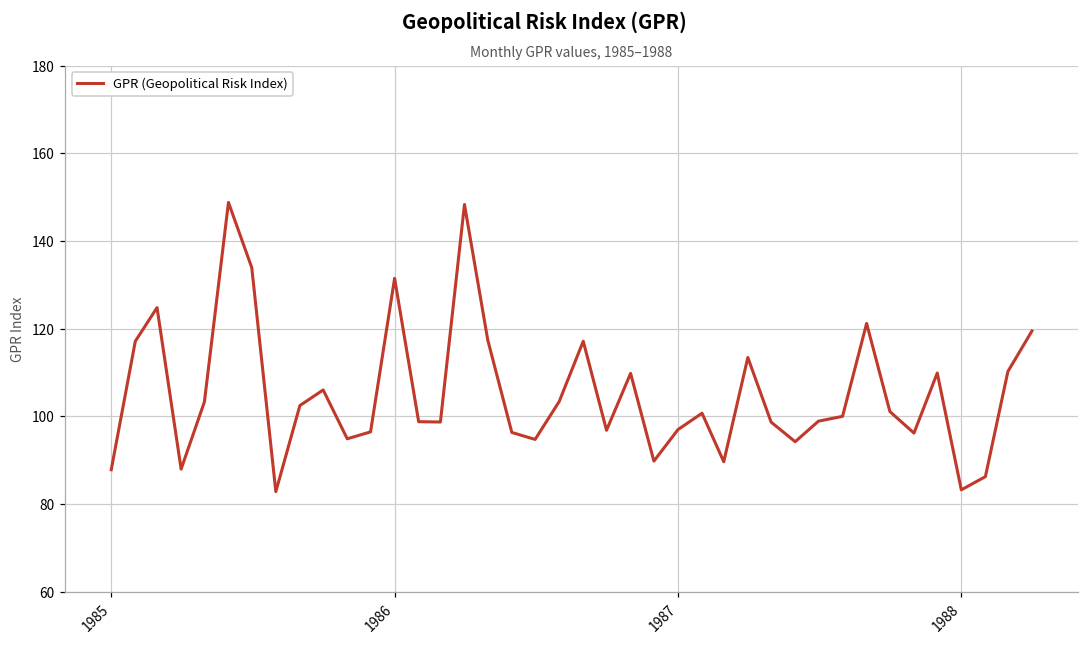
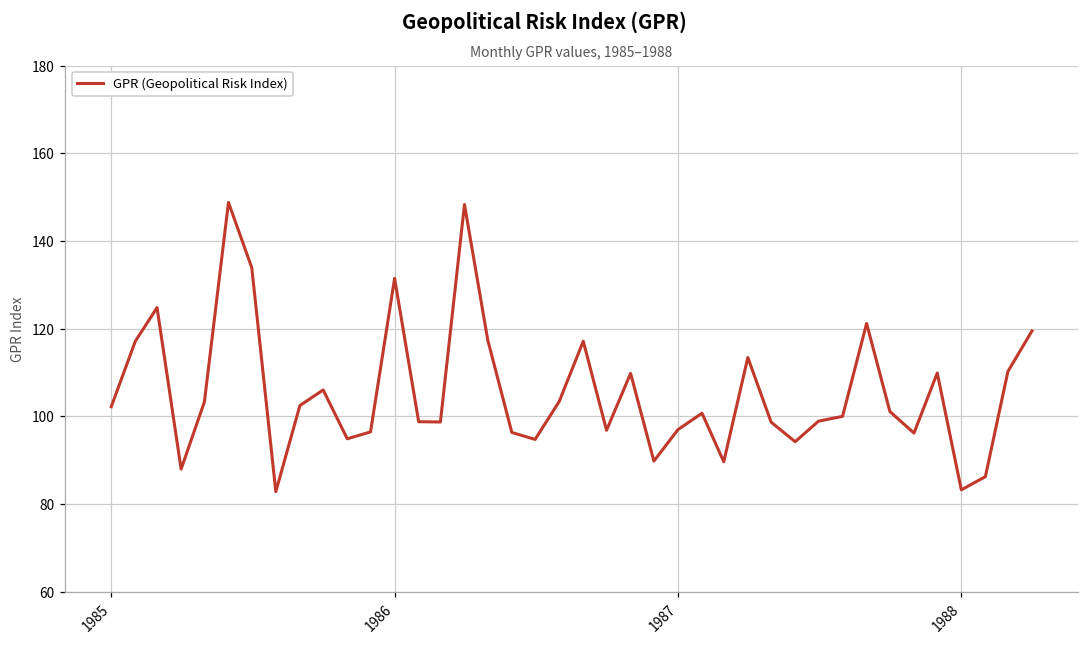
1985: 88 -> 102
